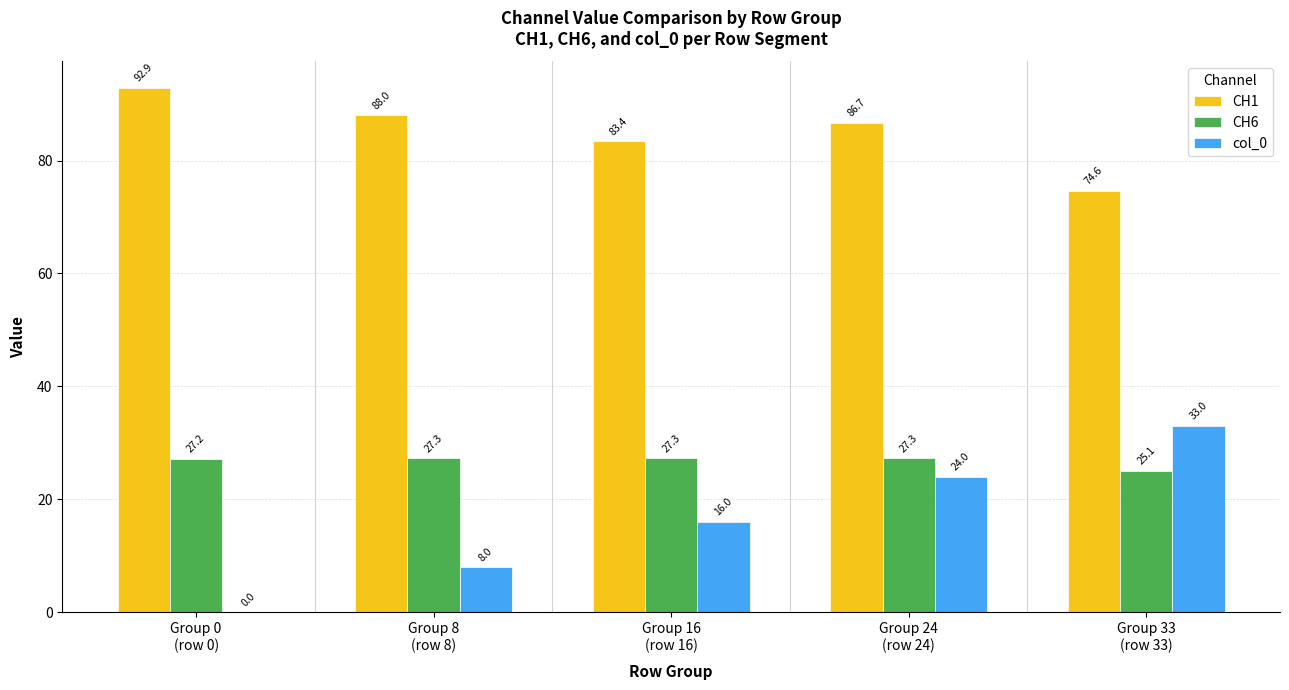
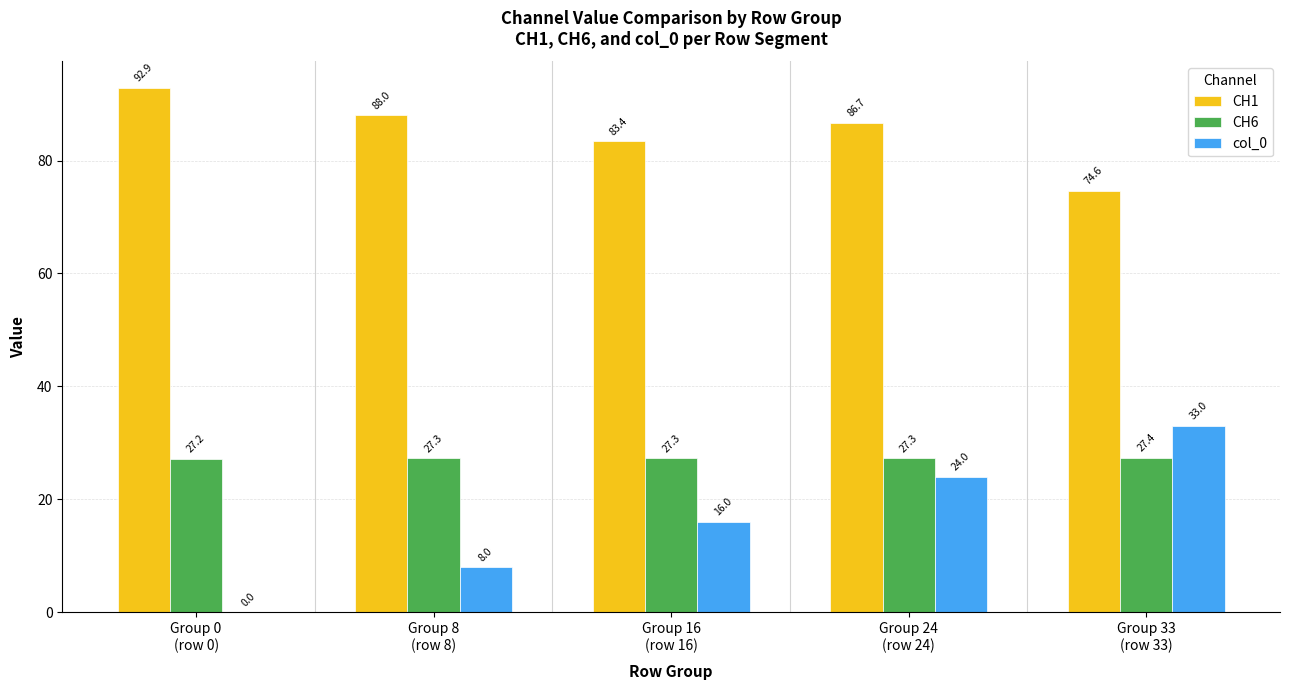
CH6, Group 33 (row 33): 25.1 -> 27.4
